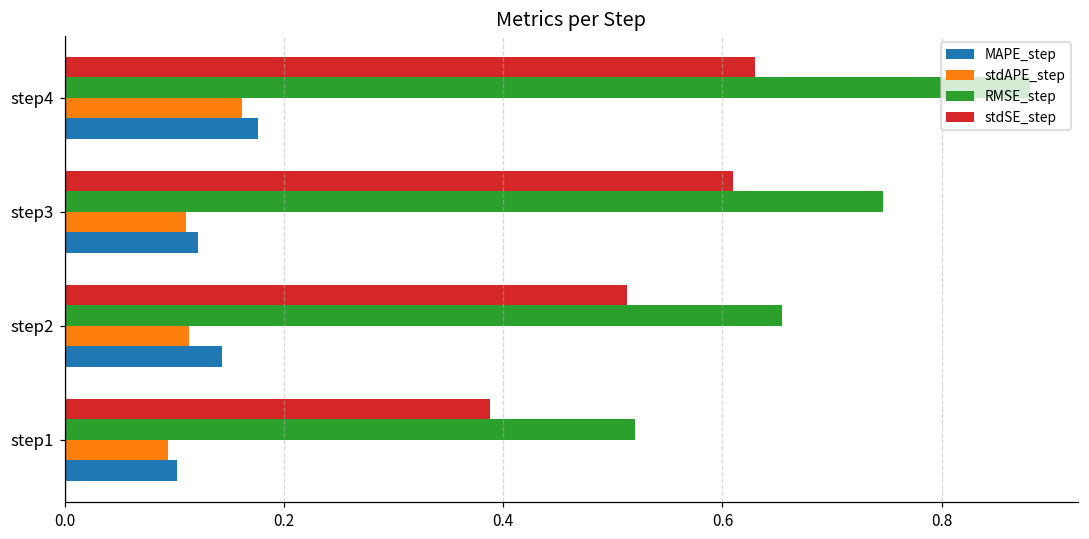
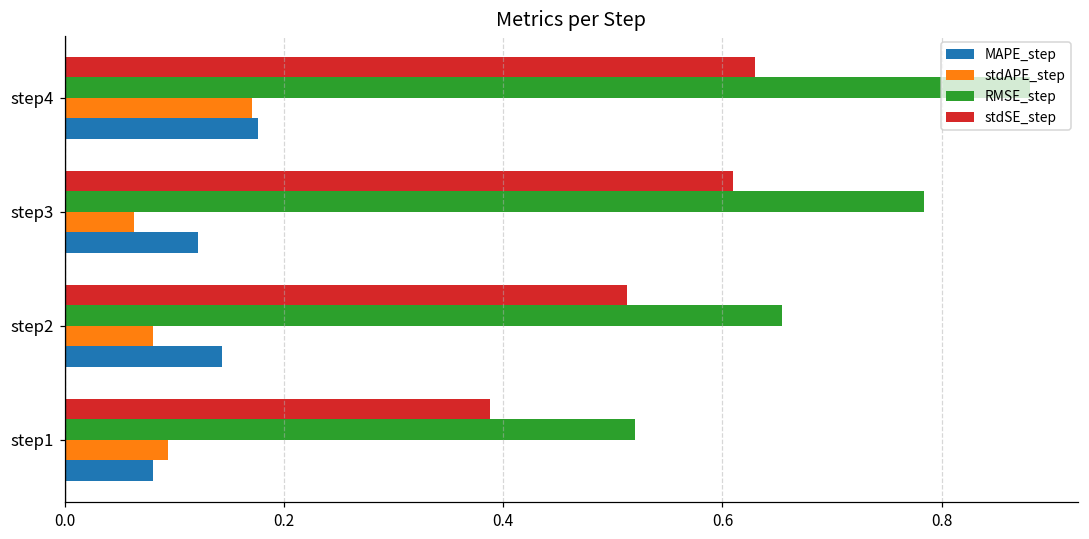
stdAPE_step, step4: 0.16 -> 0.17
RMSE_step, step3: 0.75 -> 0.78
stdAPE_step, step3: 0.11 -> 0.06
stdAPE_step, step2: 0.11 -> 0.08
MAPE_step, step1: 0.10 -> 0.08
